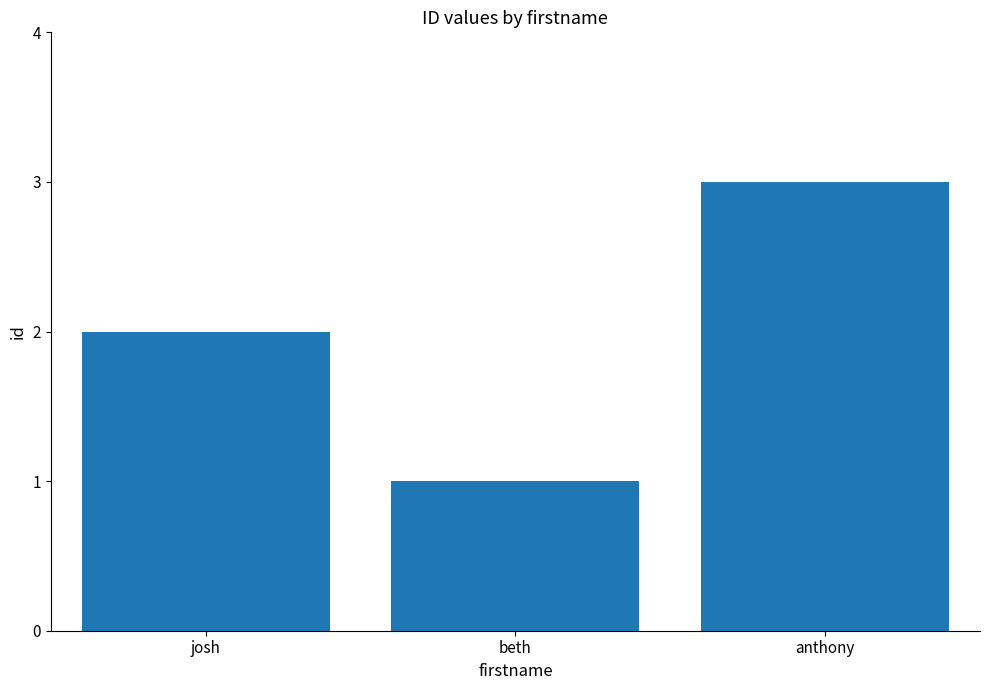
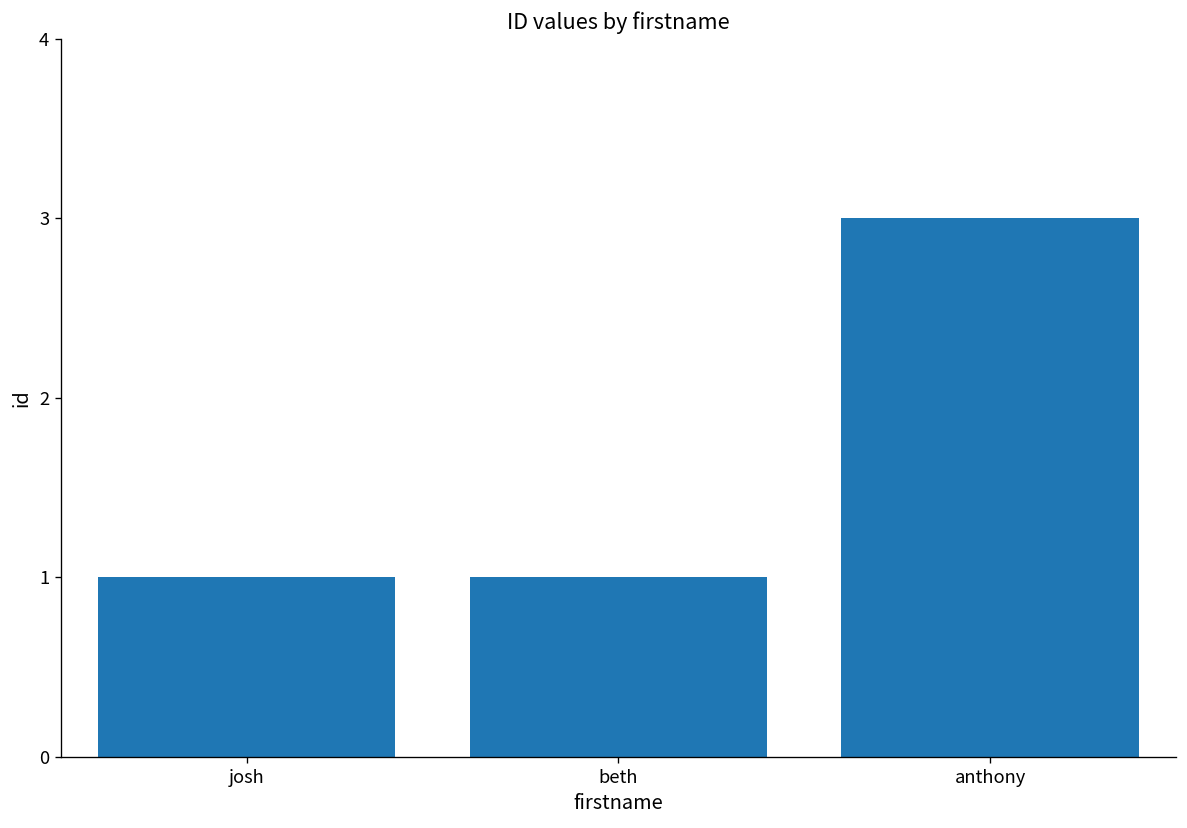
josh: 2 -> 1
